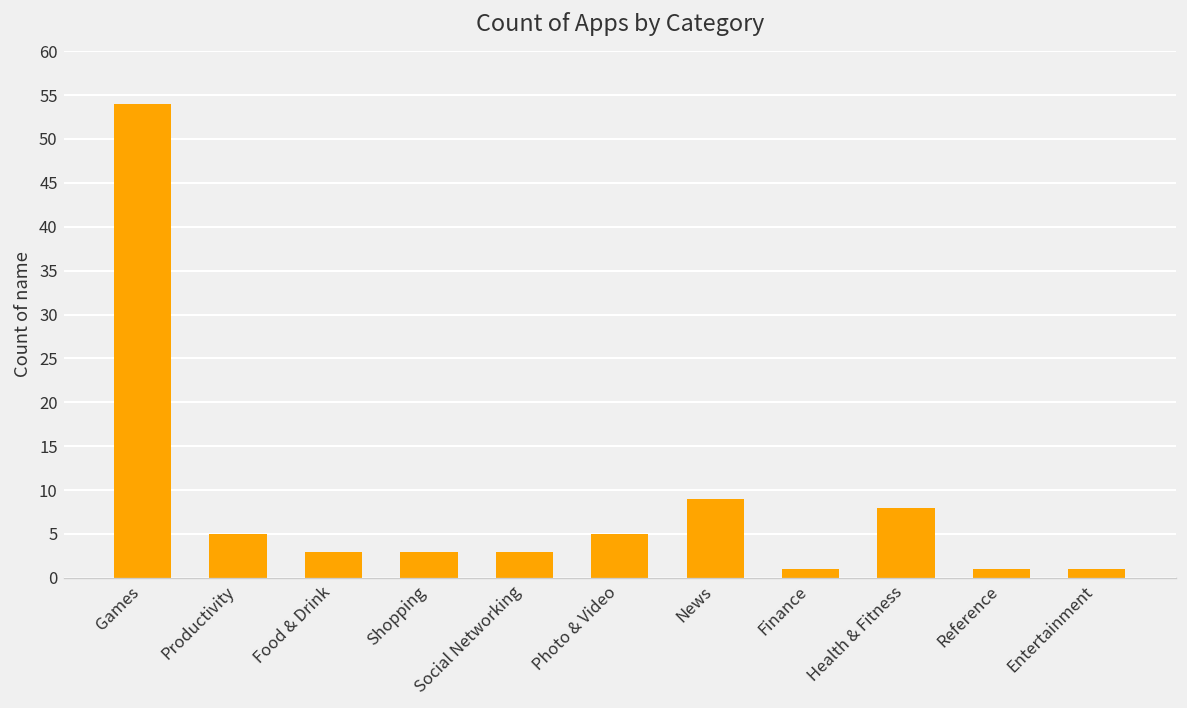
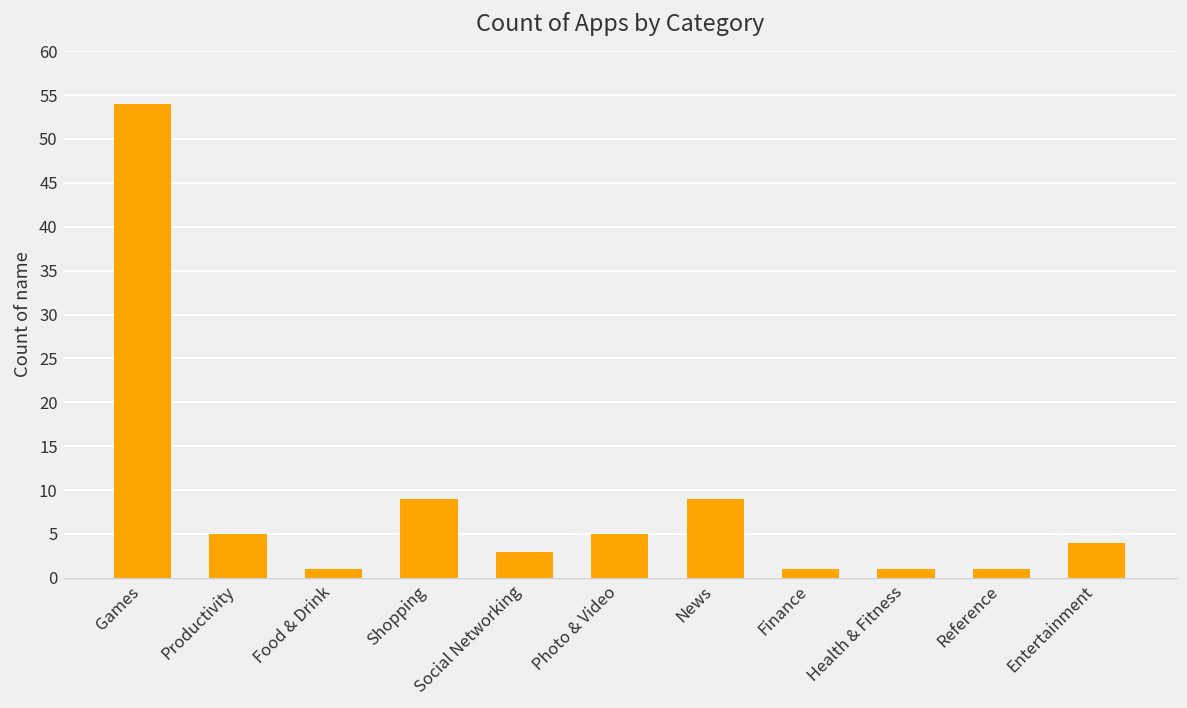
Food & Drink: 3 -> 1
Shopping: 3 -> 9
Health & Fitness: 8 -> 1
Entertainment: 1 -> 4
